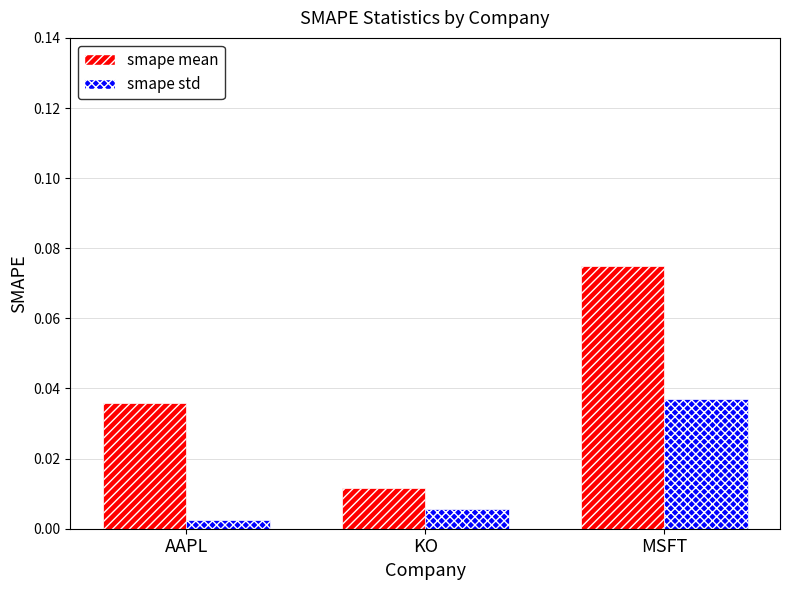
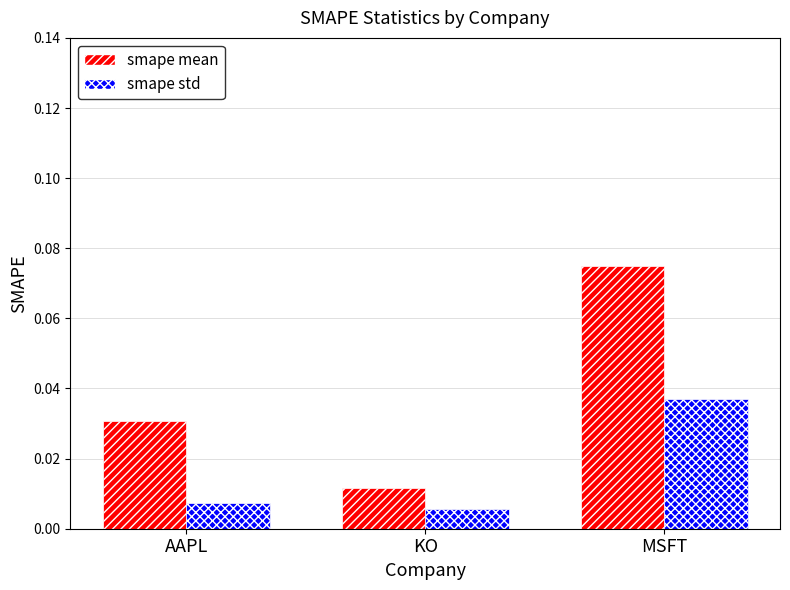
smape mean, AAPL: 0.036 -> 0.031
smape std, AAPL: 0.002 -> 0.007
